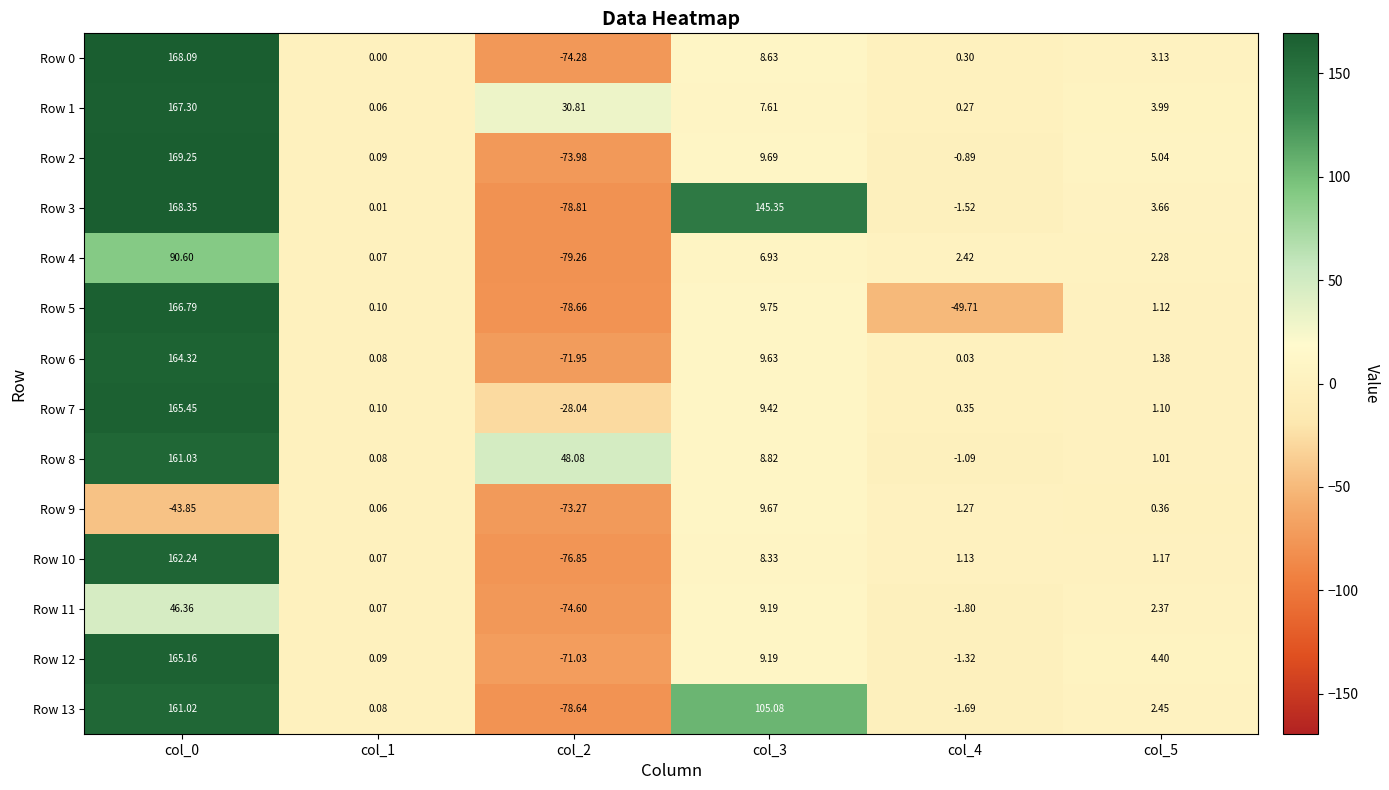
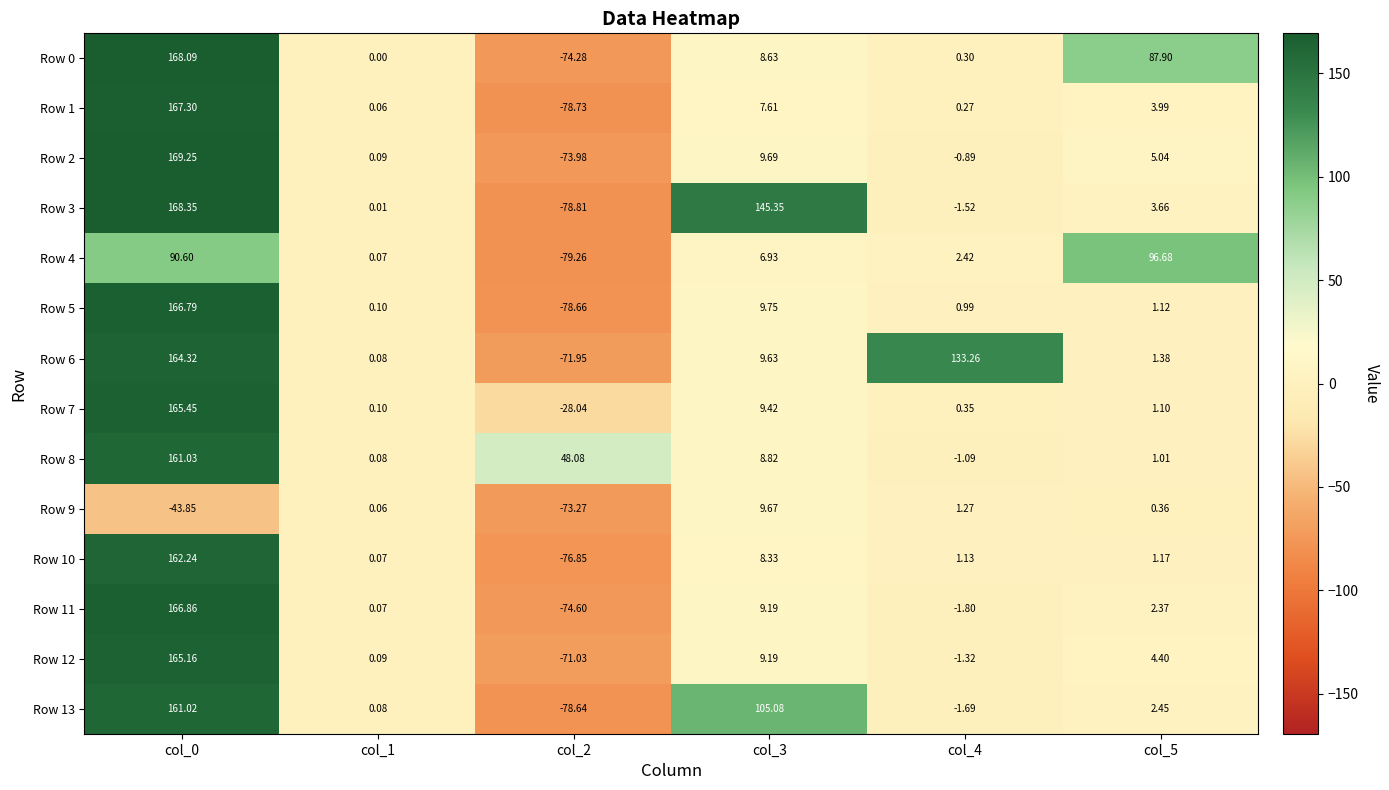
Row 0, col_5: 3.13 -> 87.90
Row 1, col_2: 30.81 -> -78.73
Row 4, col_5: 2.28 -> 96.68
Row 5, col_4: -49.71 -> 0.99
Row 6, col_4: 0.03 -> 133.26
Row 11, col_0: 46.36 -> 166.86
